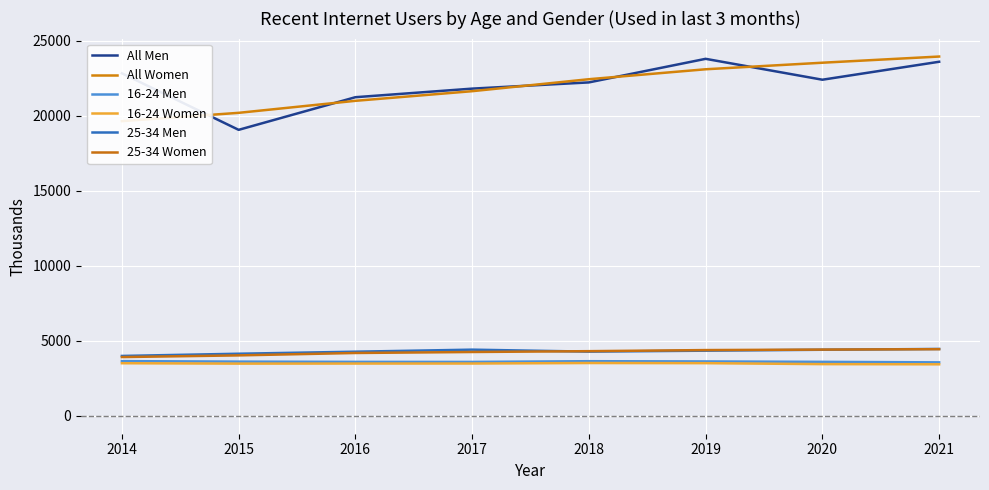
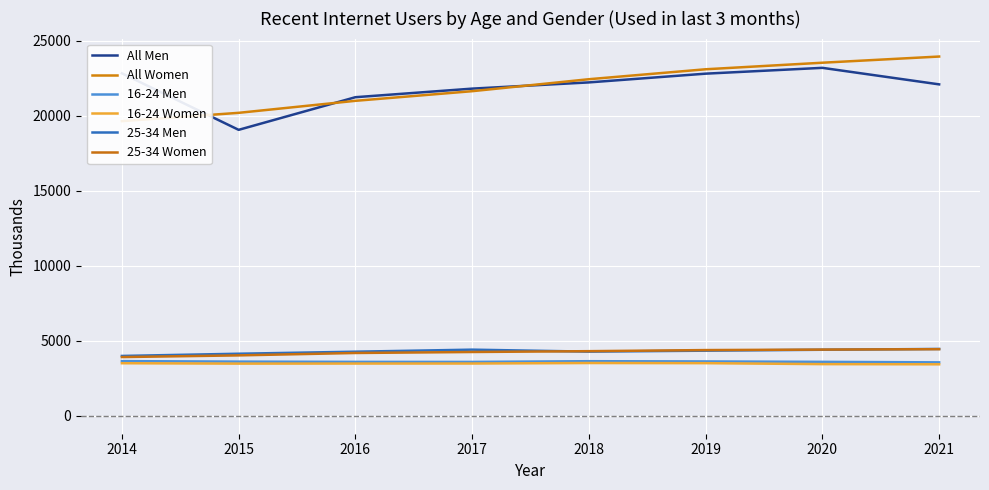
All Men, 2019: 23800 -> 22800
All Men, 2020: 22400 -> 23200
All Men, 2021: 23600 -> 22100
